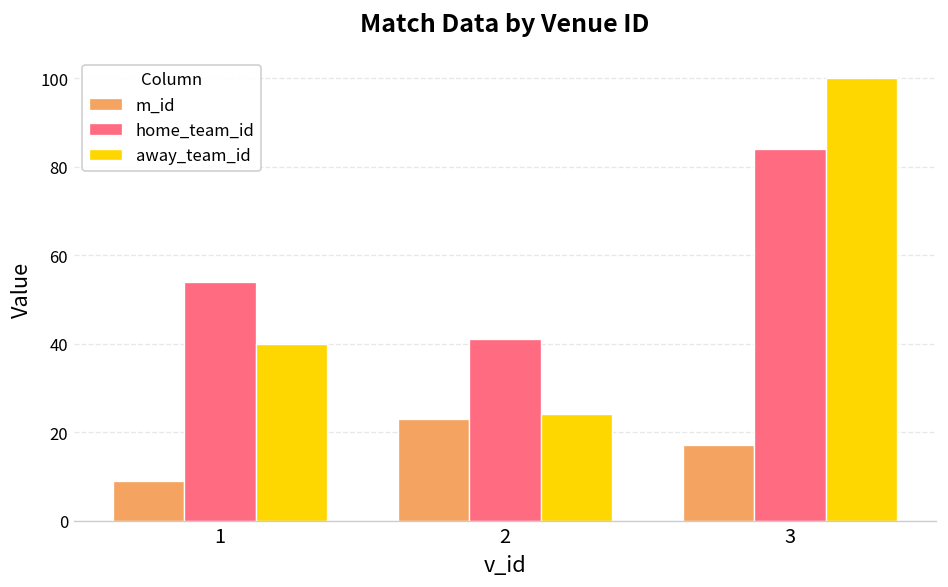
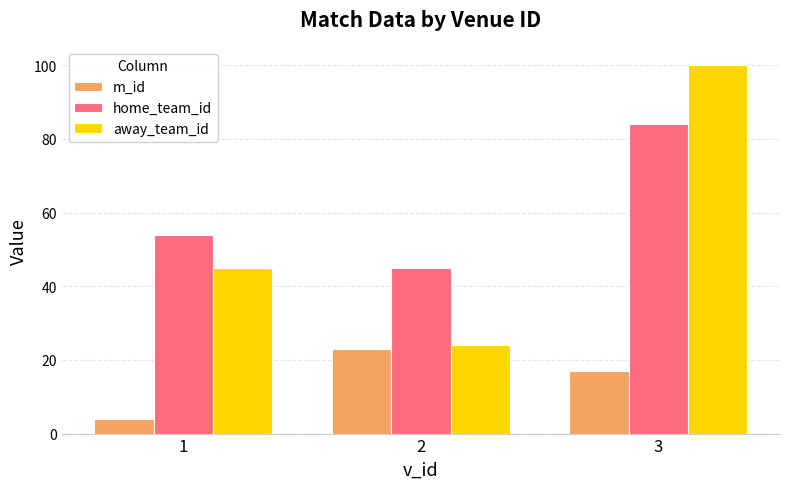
m_id, 1: 9 -> 4
away_team_id, 1: 40 -> 45
home_team_id, 2: 41 -> 45
